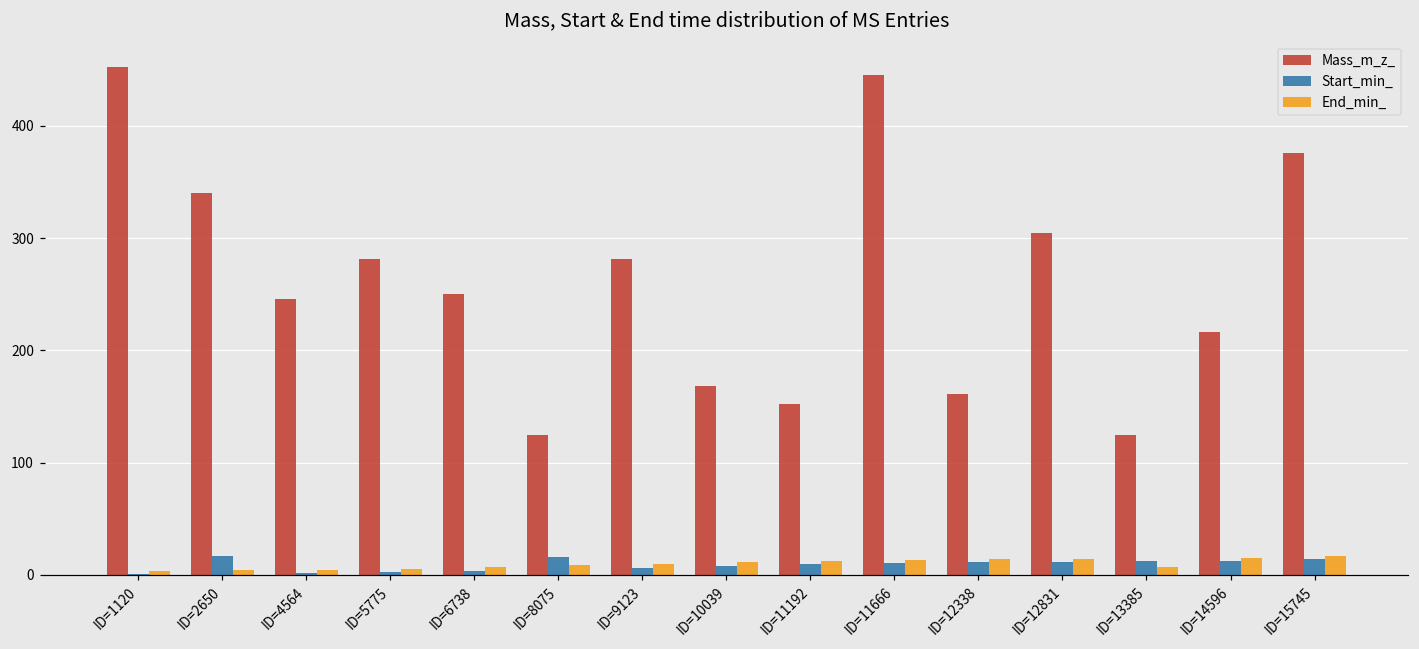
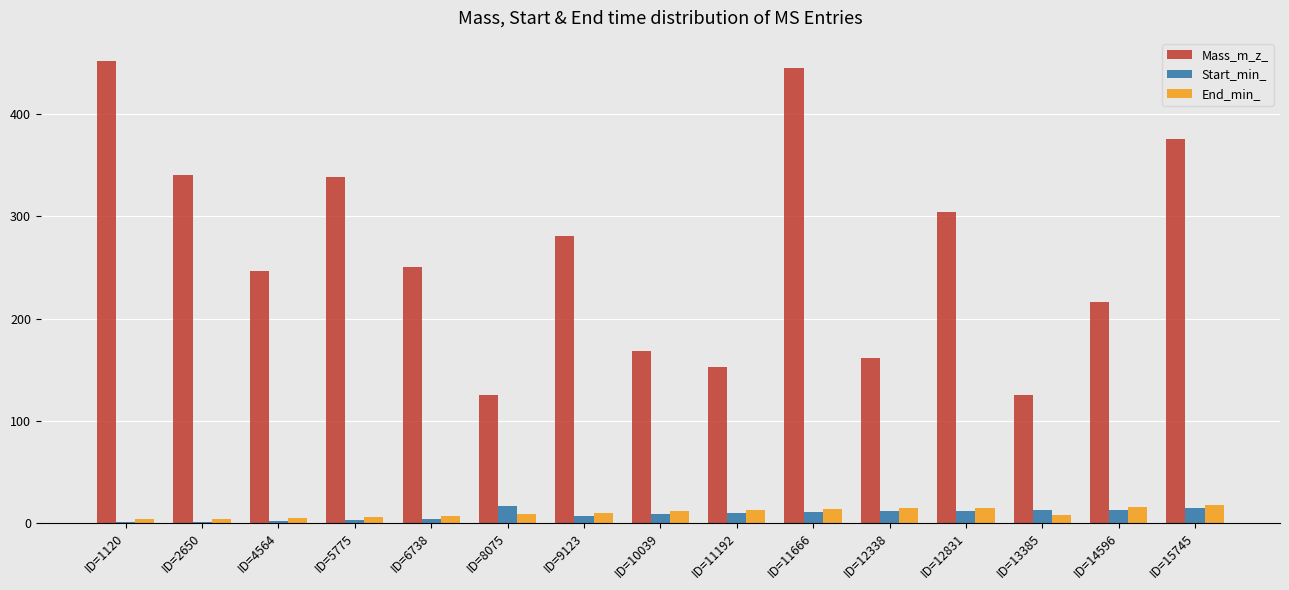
Start_min_, ID=2650: 17 -> 1
Mass_m_z_, ID=5775: 281 -> 338
